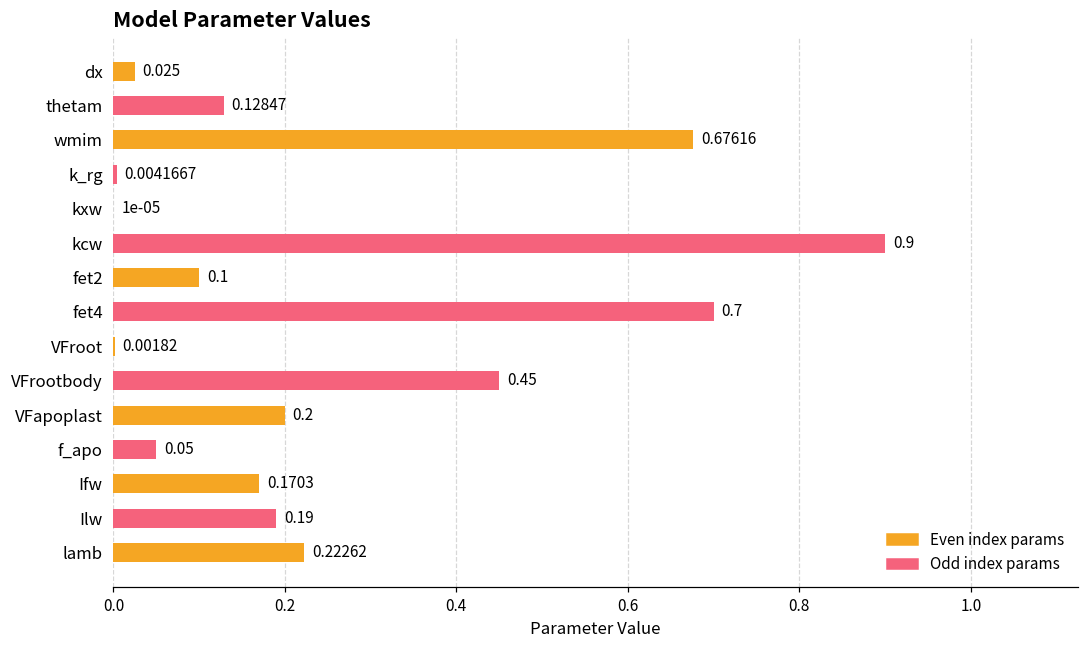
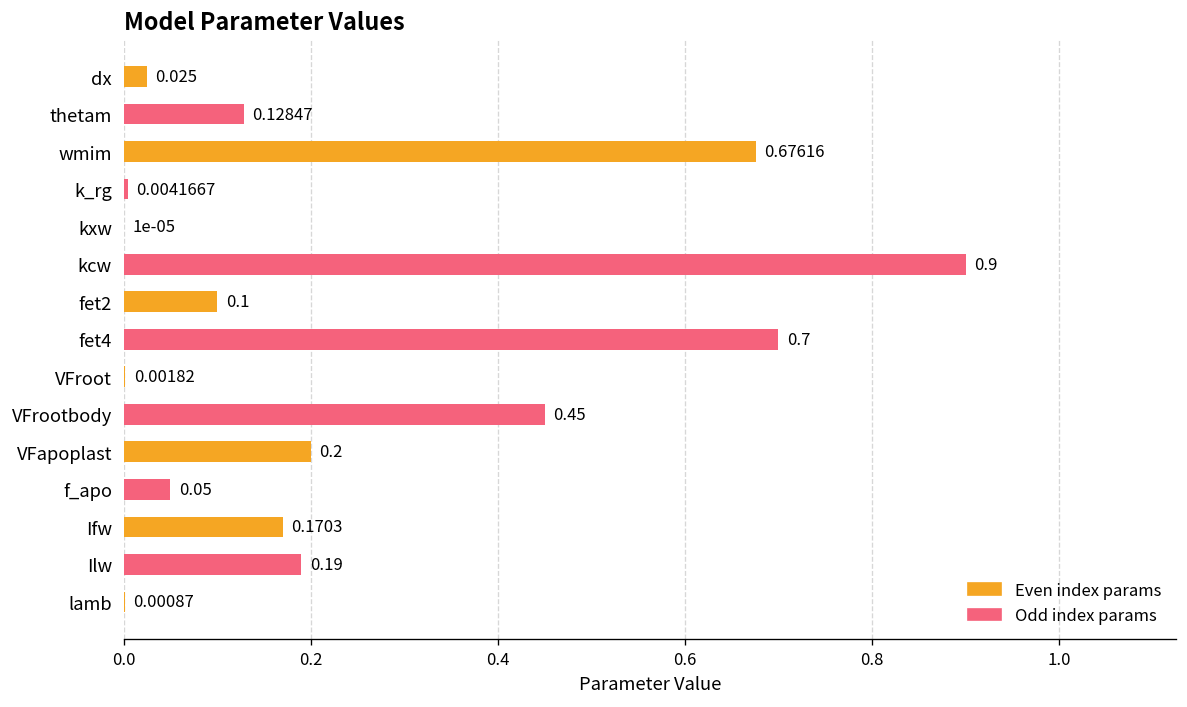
lamb: 0.22262 -> 0.00087
